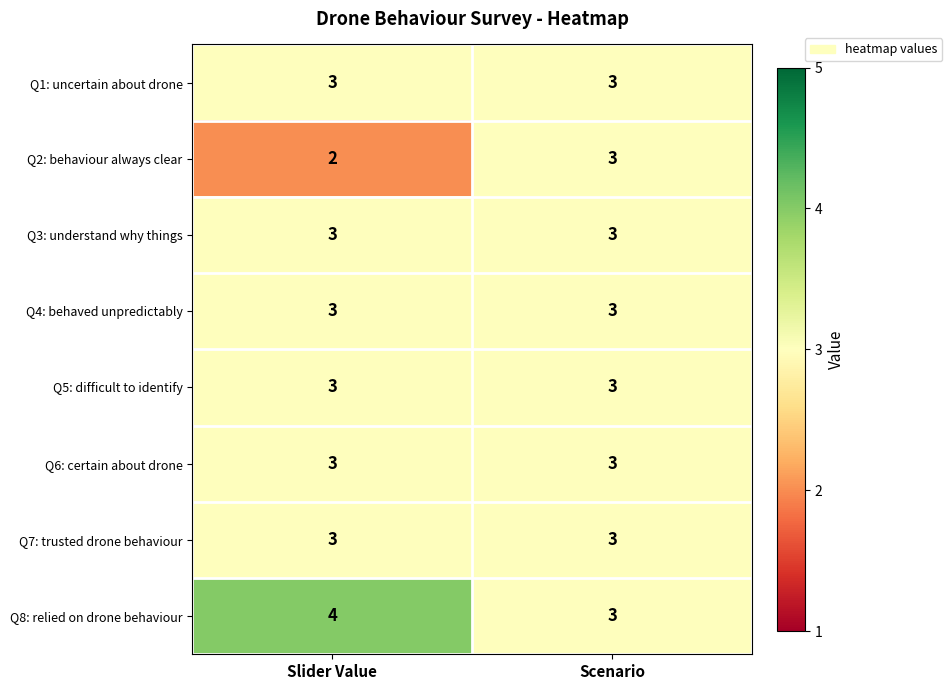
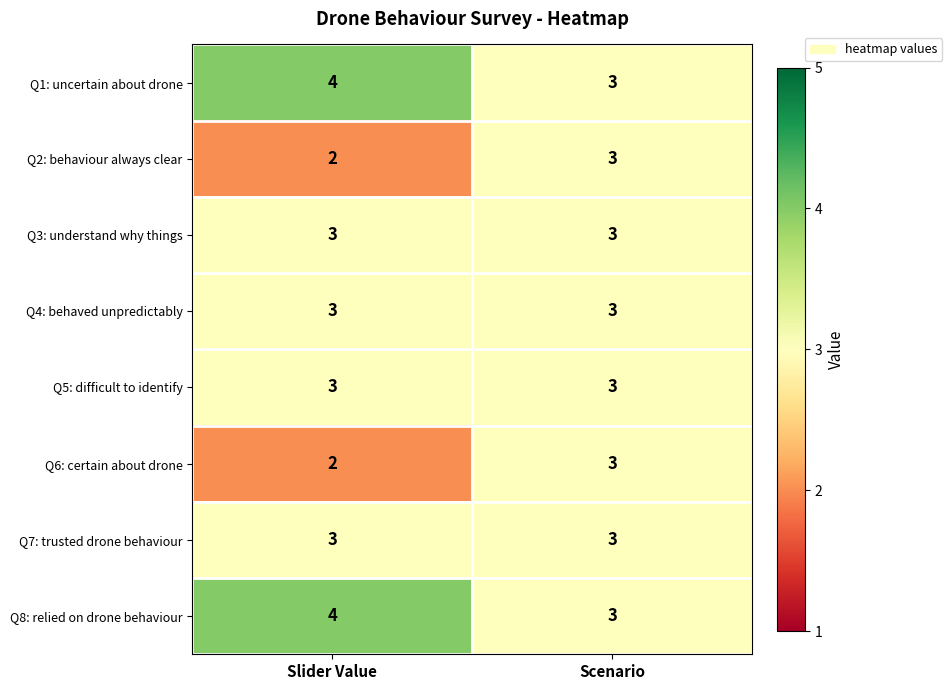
Q1: uncertain about drone, Slider Value: 3 -> 4
Q6: certain about drone, Slider Value: 3 -> 2
